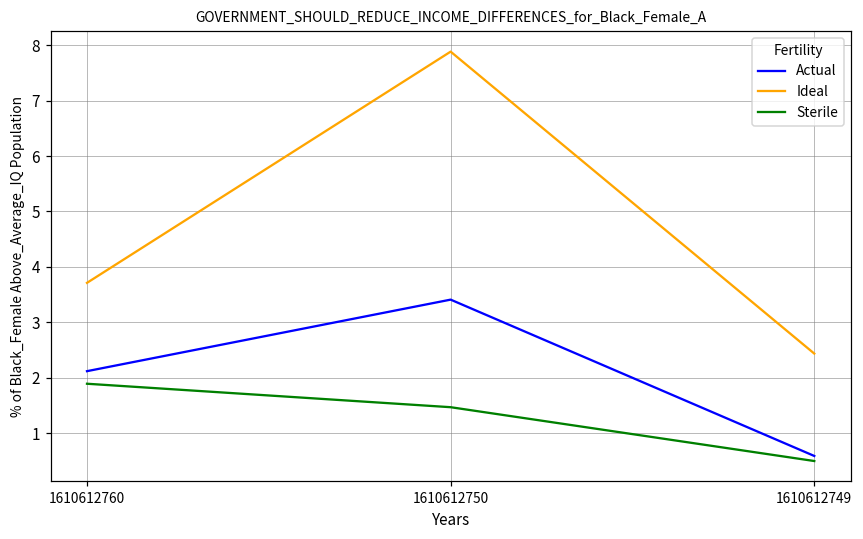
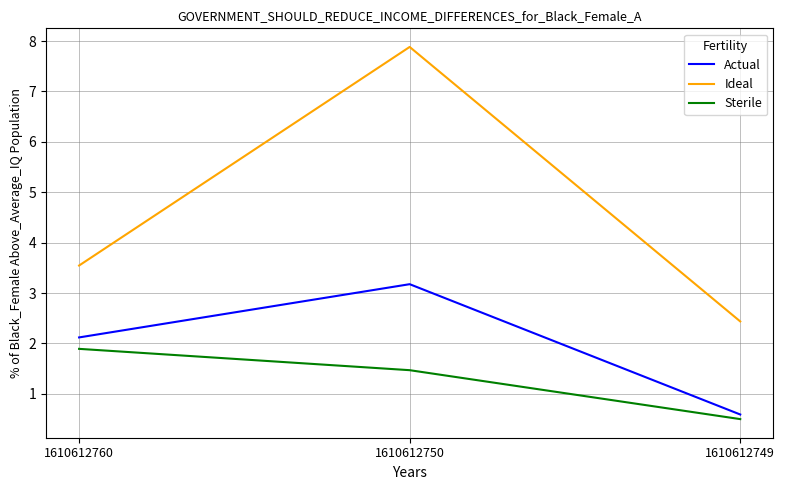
Ideal, 1610612760: 3.7 -> 3.5
Actual, 1610612750: 3.4 -> 3.2
